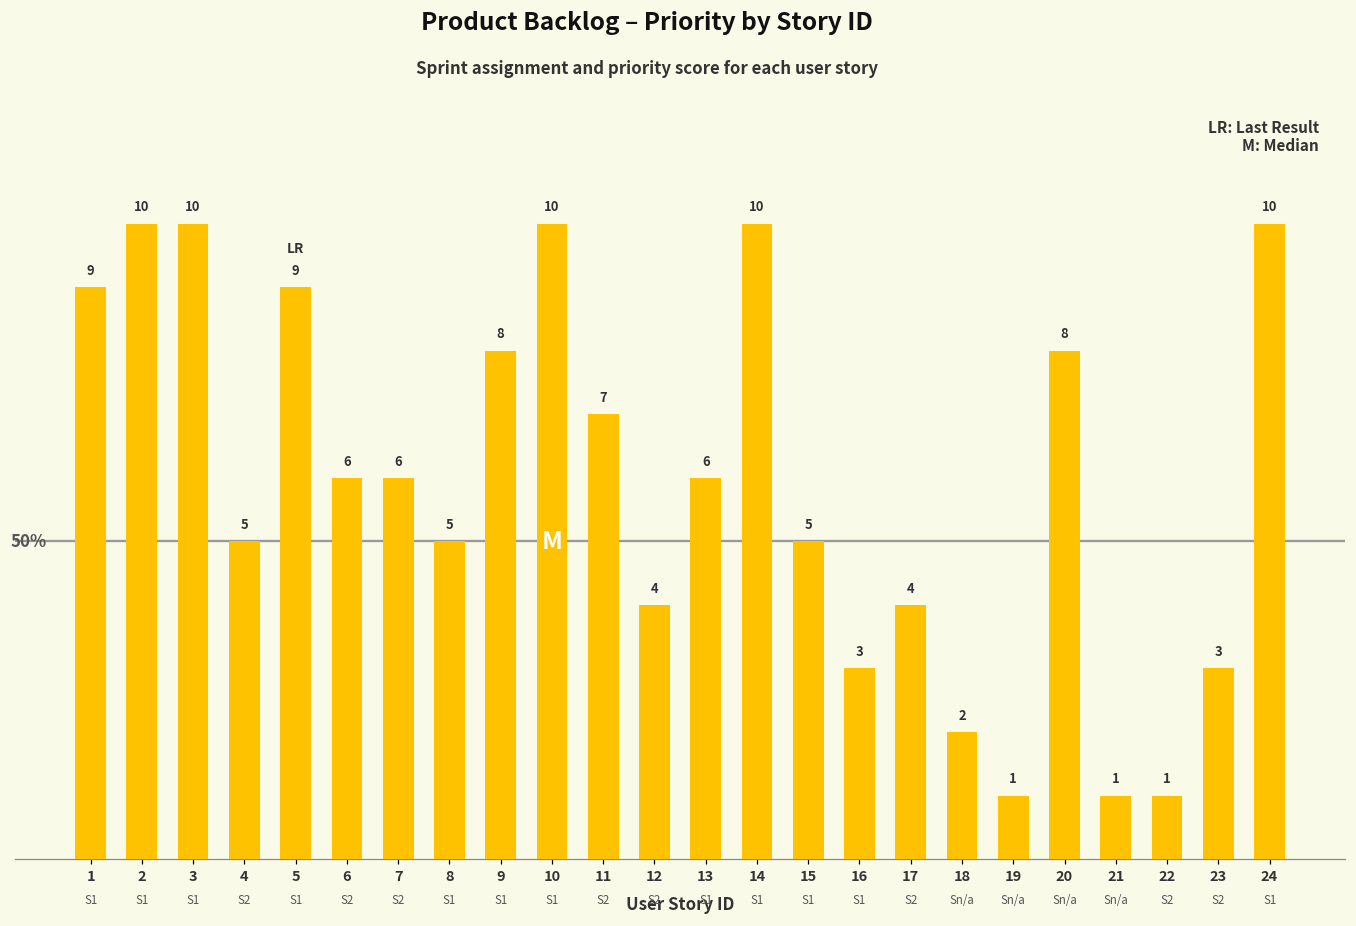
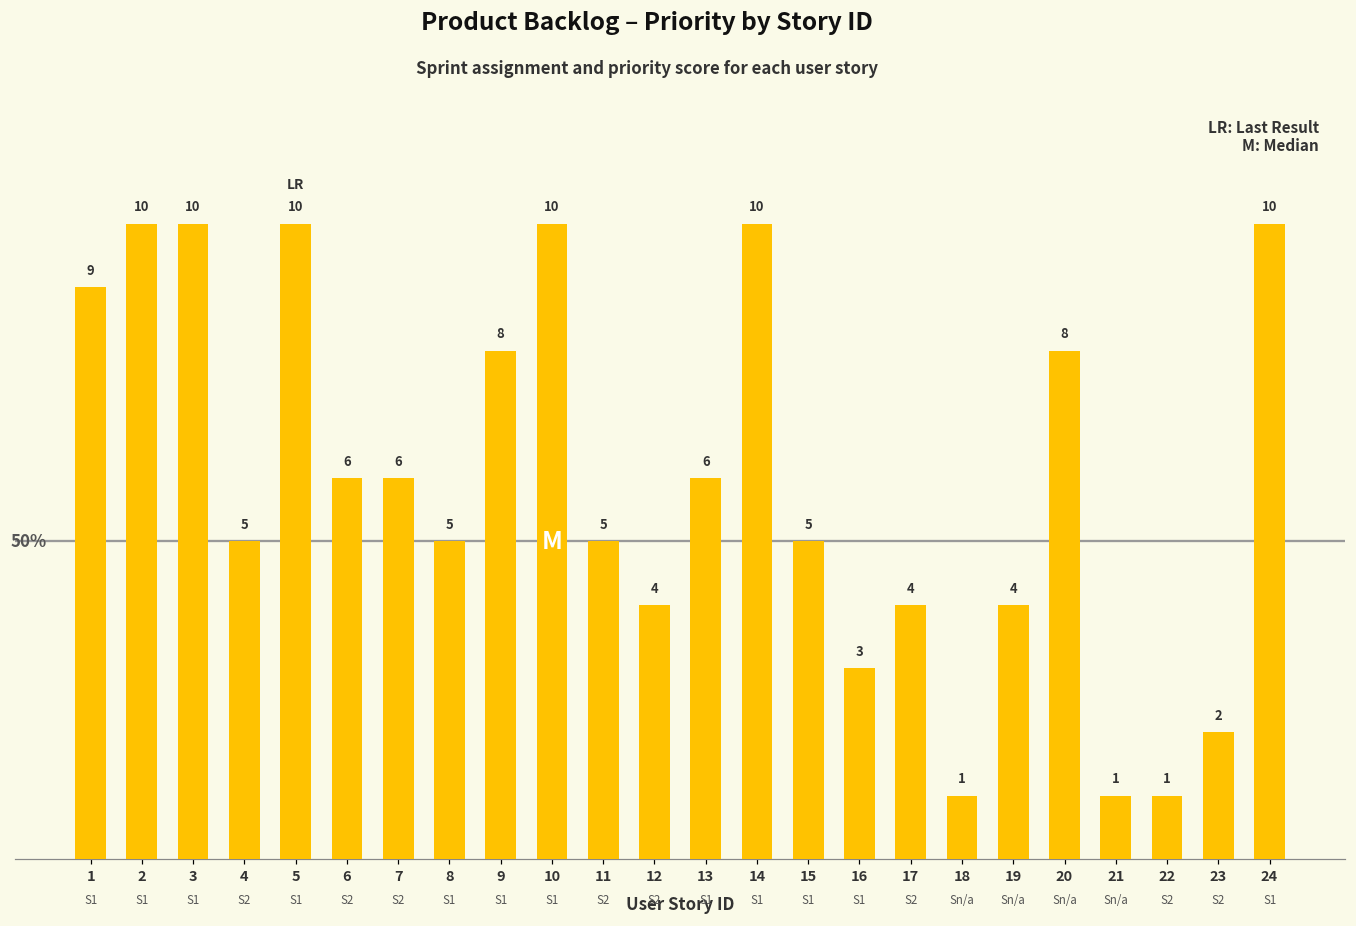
5: 9 -> 10
11: 7 -> 5
18: 2 -> 1
19: 1 -> 4
23: 3 -> 2
